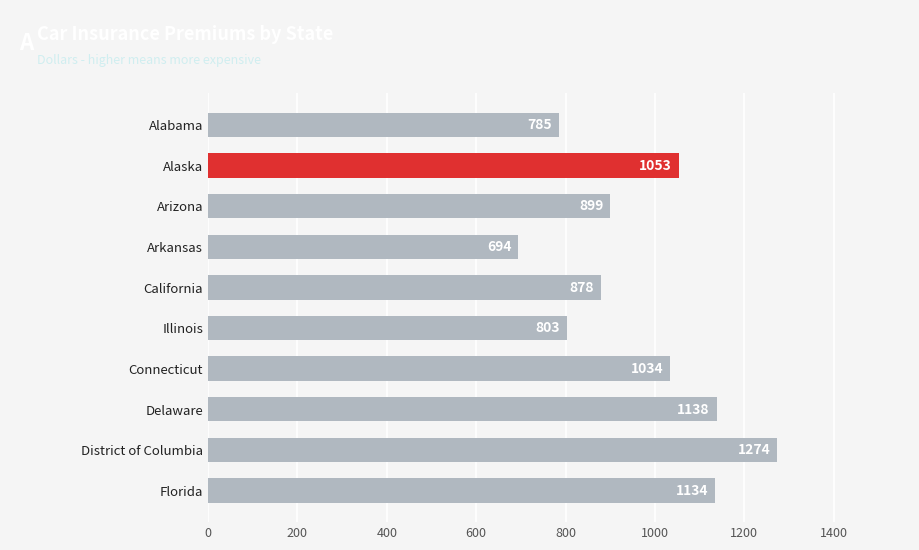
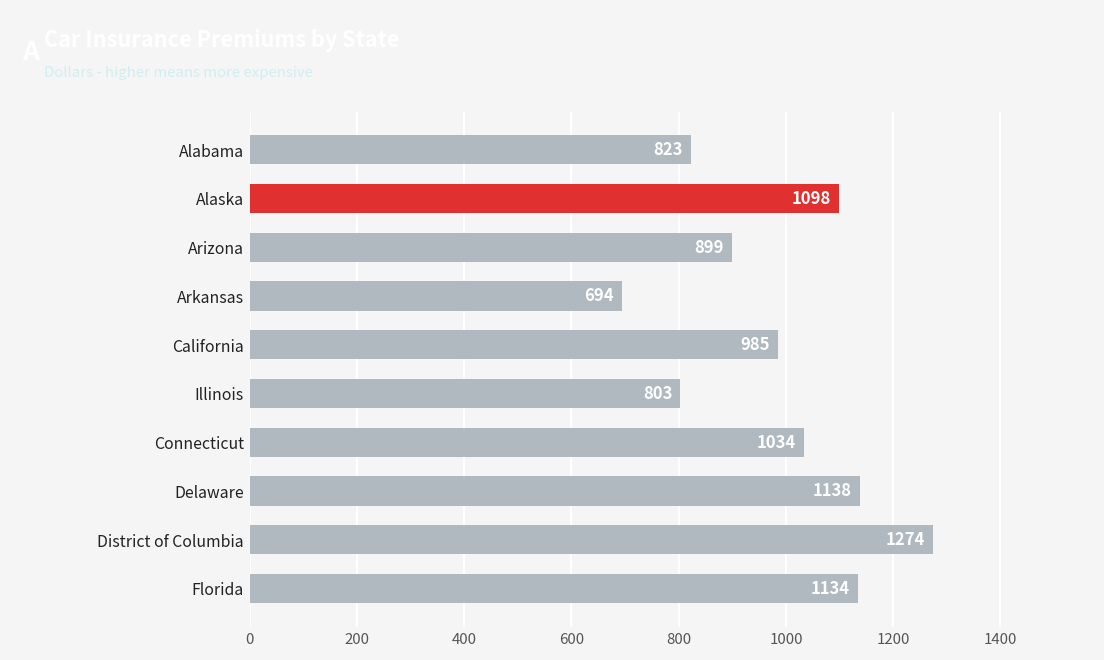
Alabama: 785 -> 823
Alaska: 1053 -> 1098
California: 878 -> 985
